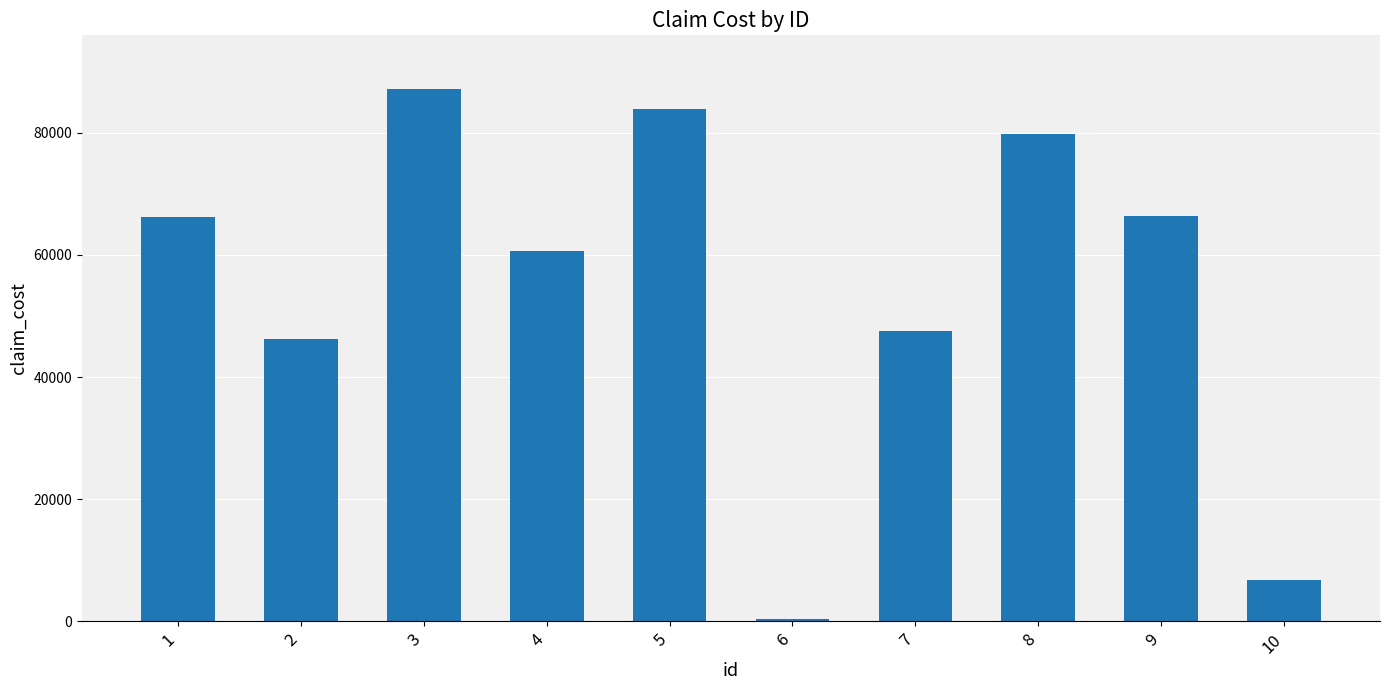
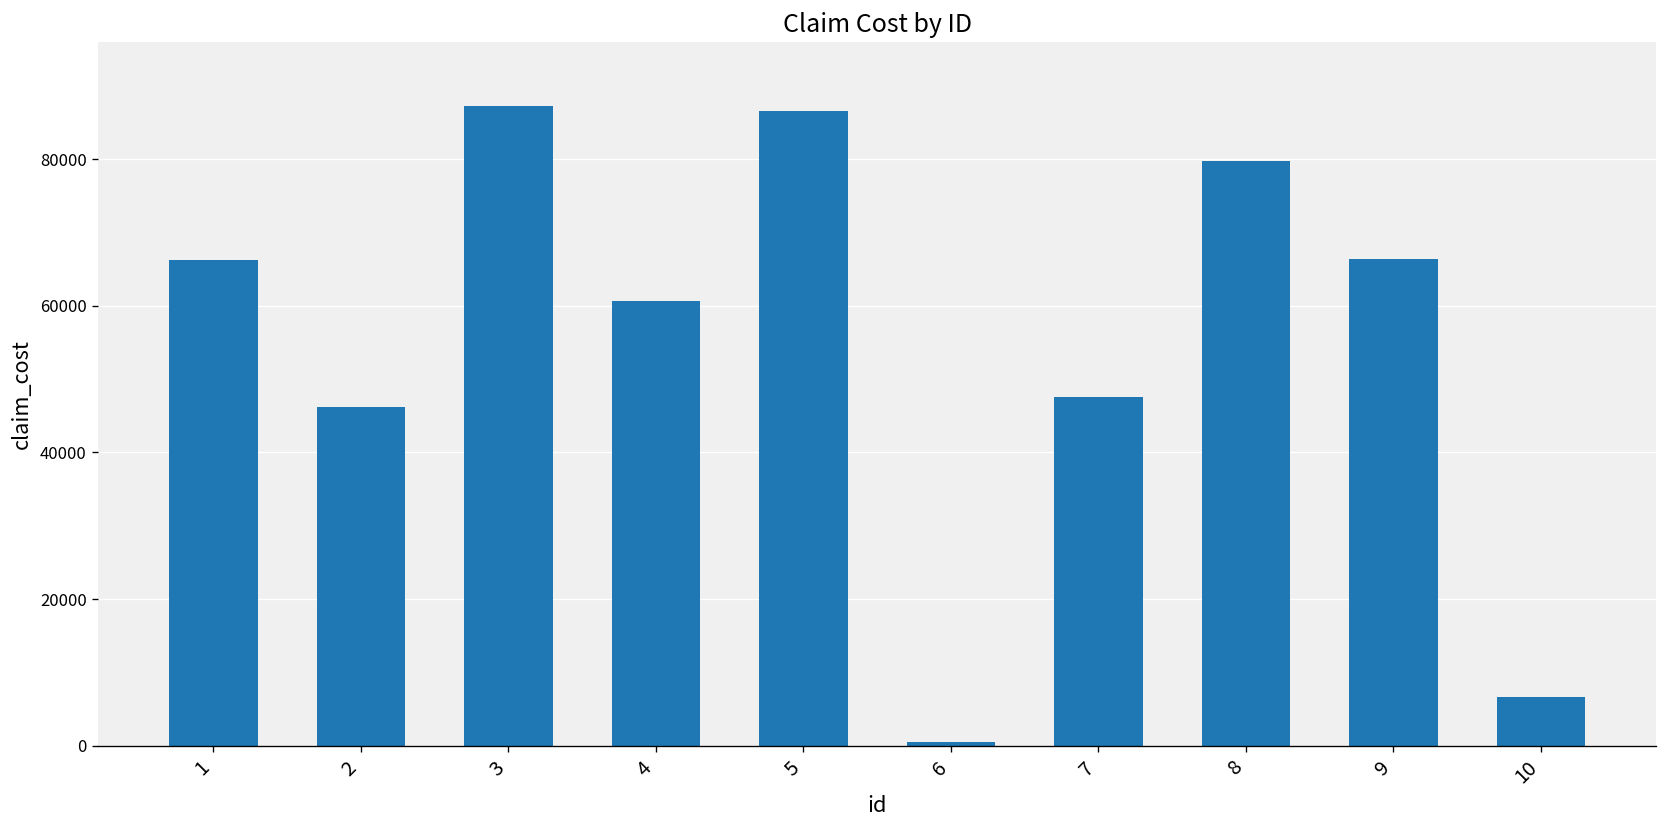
5: 84000 -> 87000
